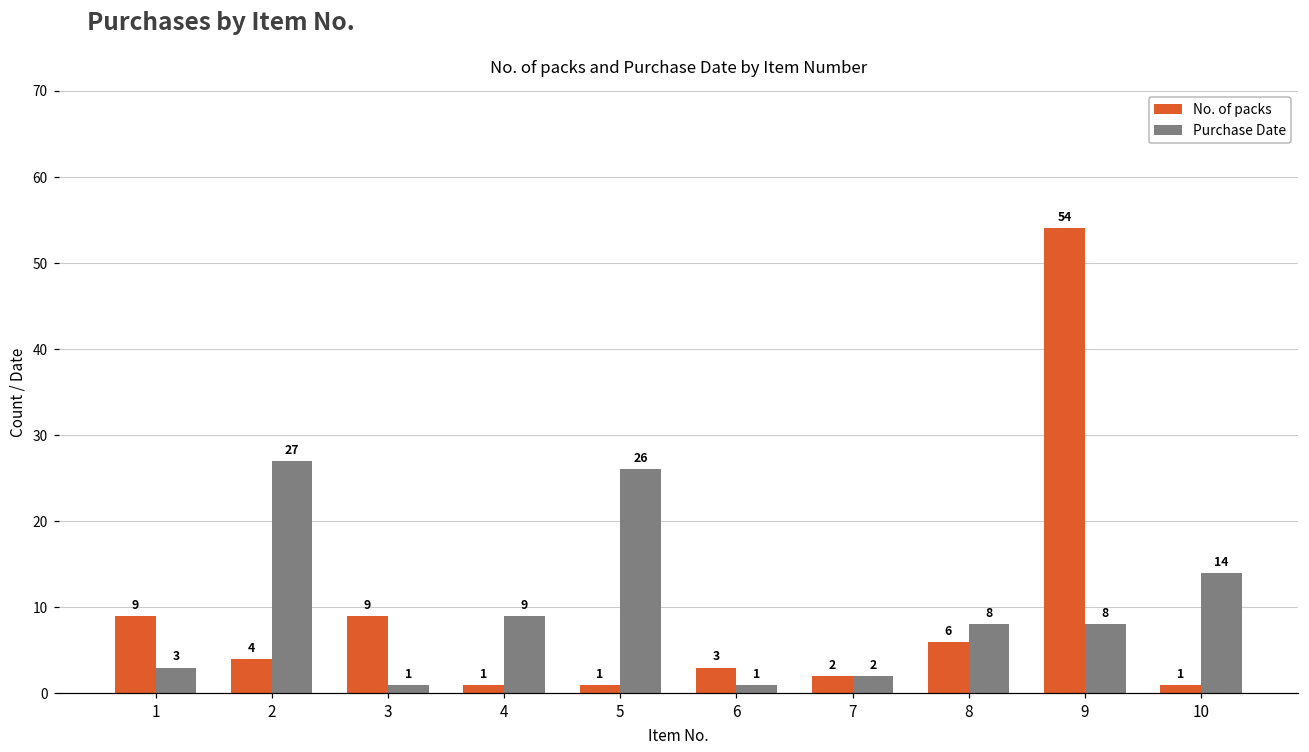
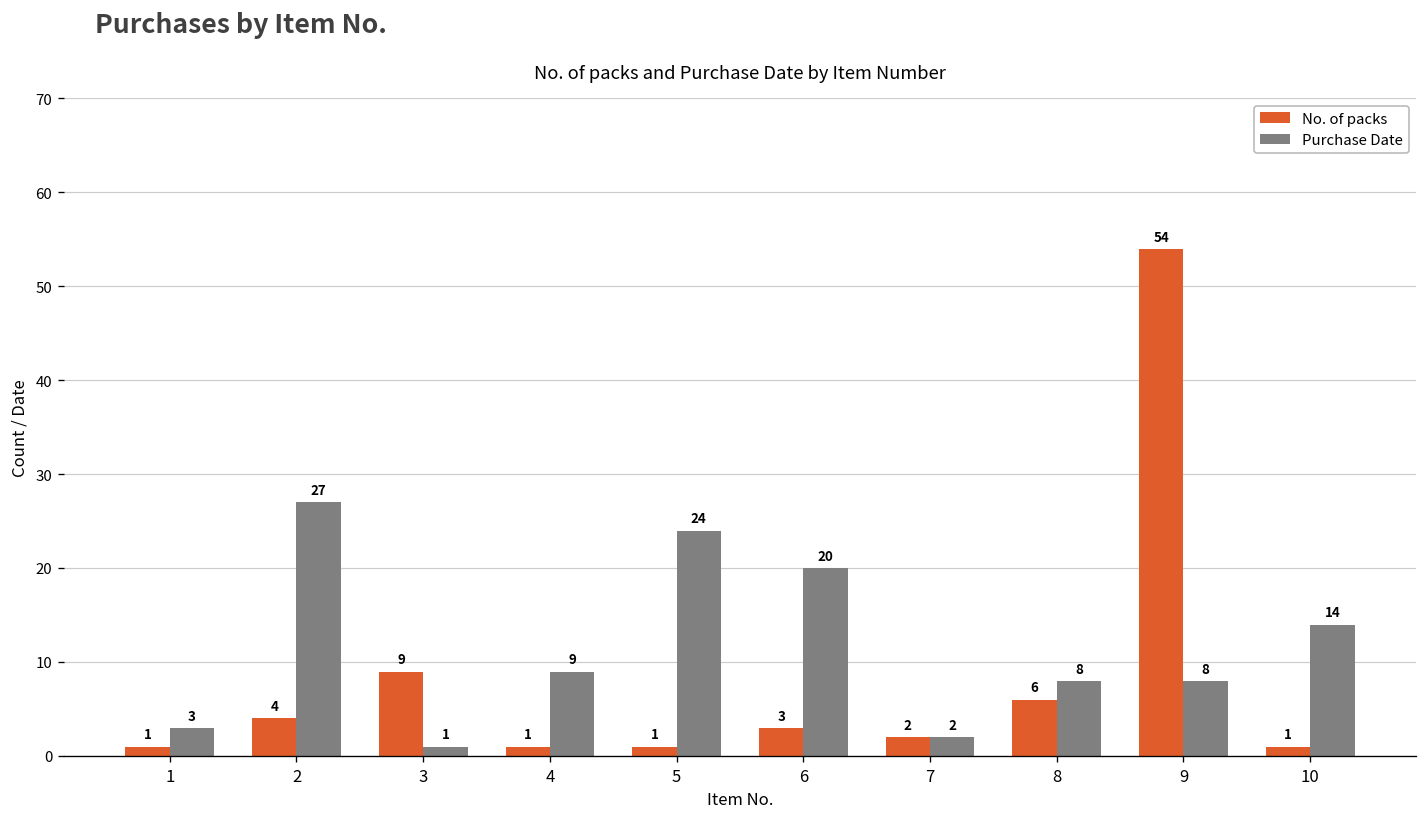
No. of packs, 1: 9 -> 1
Purchase Date, 5: 26 -> 24
Purchase Date, 6: 1 -> 20
